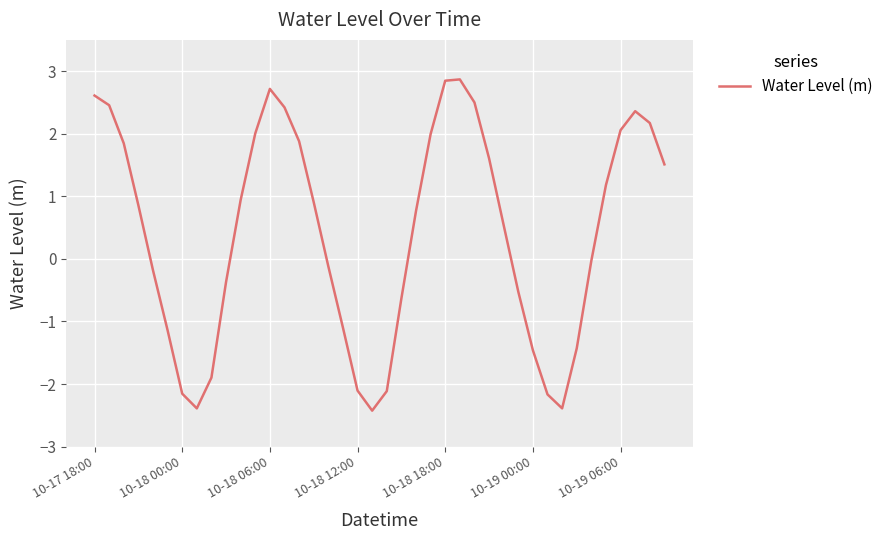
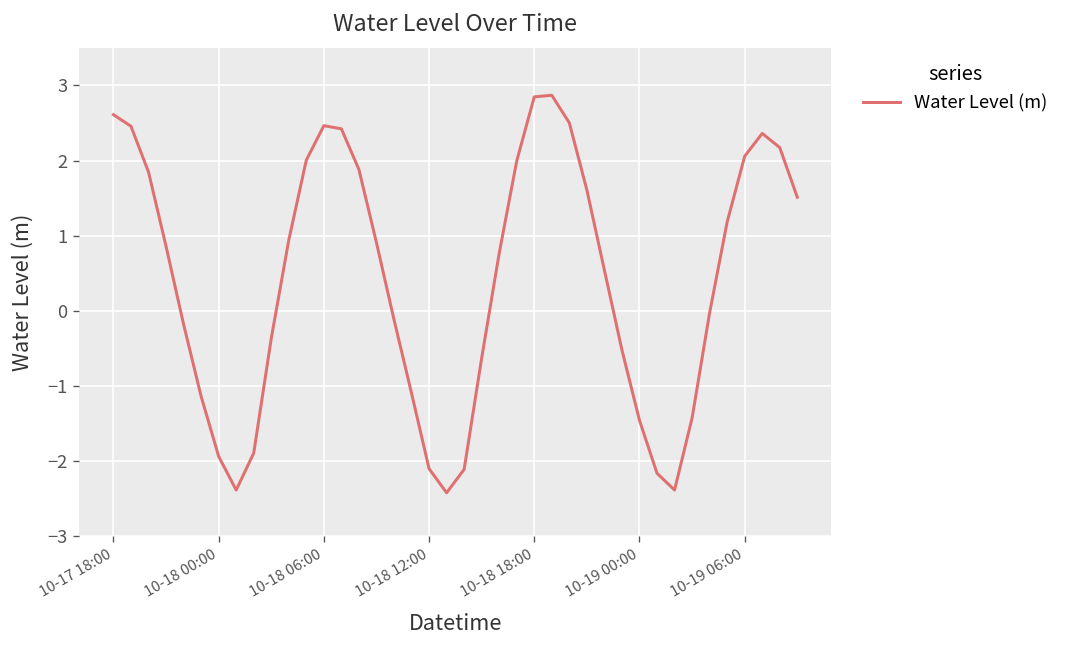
10-18 00:00: -2.2 -> -1.9
10-18 06:00: 2.7 -> 2.5
